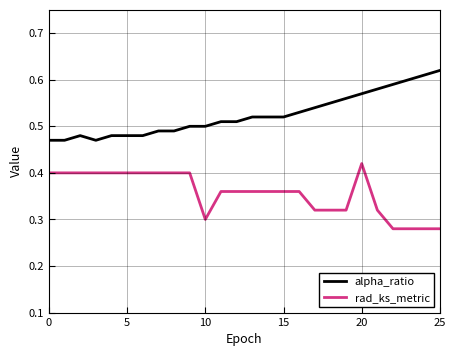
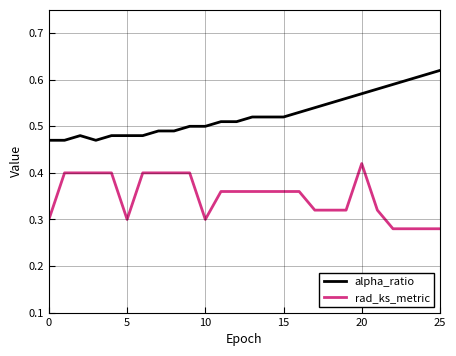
rad_ks_metric, 0: 0.4 -> 0.3
rad_ks_metric, 5: 0.4 -> 0.3
